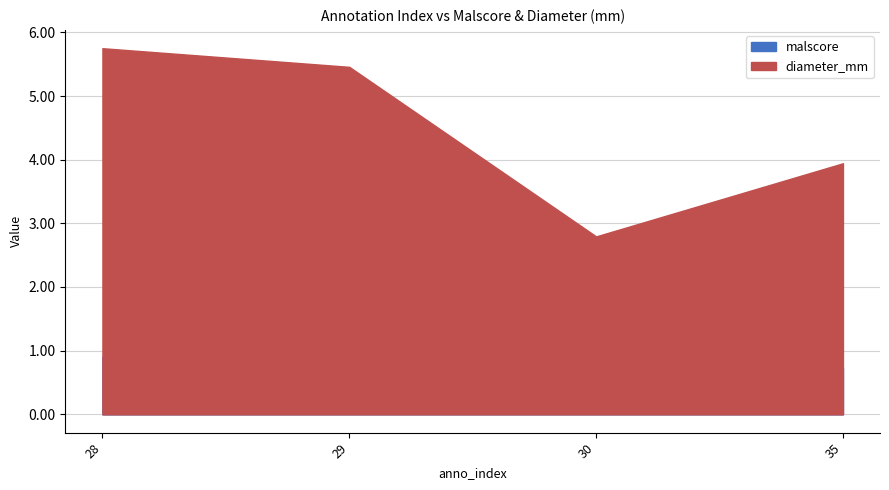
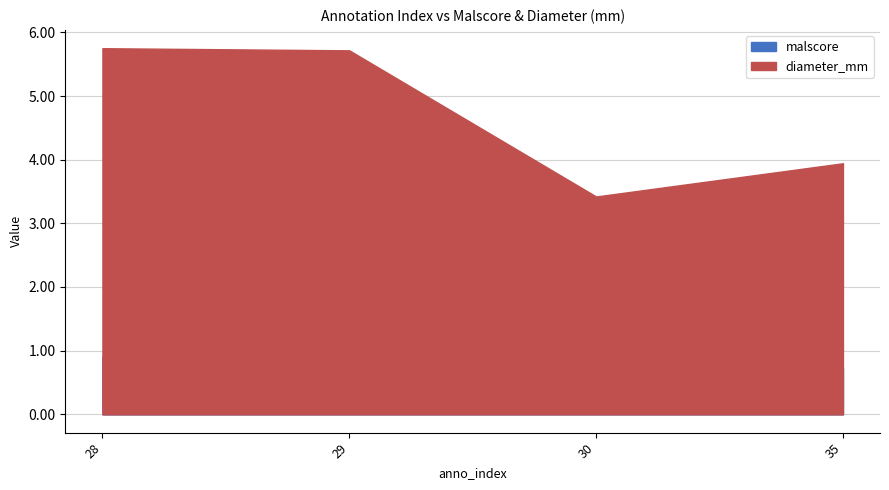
diameter_mm, 29: 5.5 -> 5.7
diameter_mm, 30: 2.8 -> 3.4
